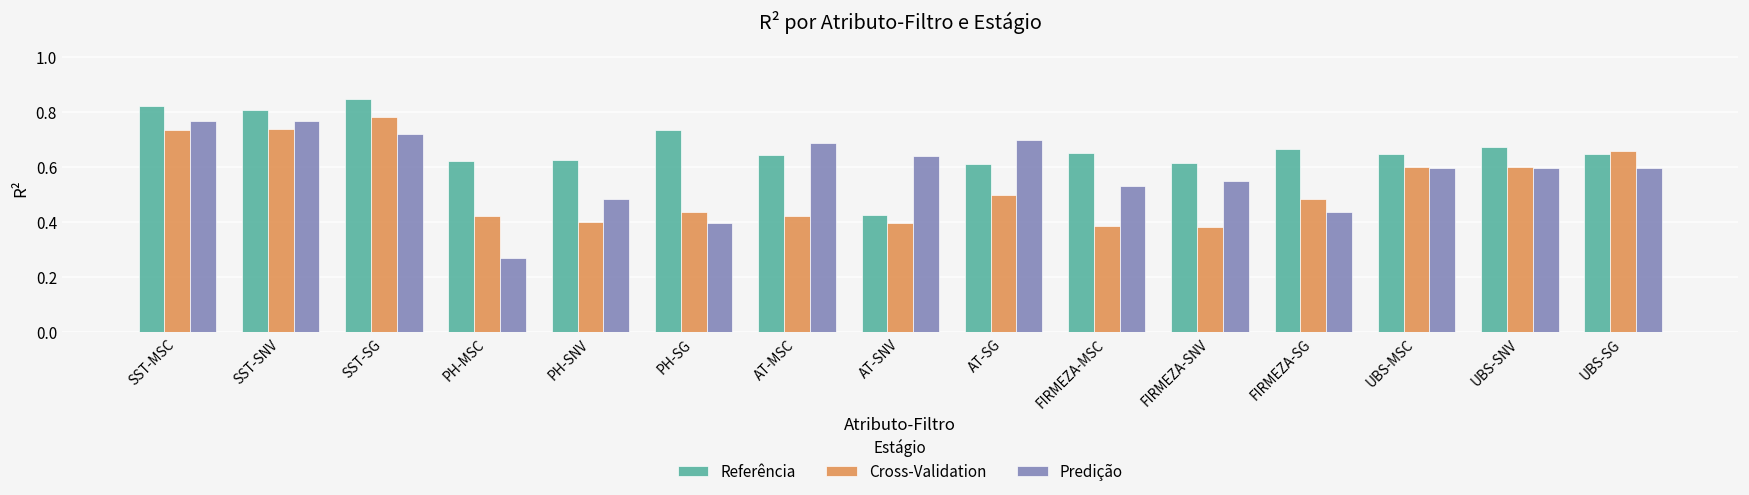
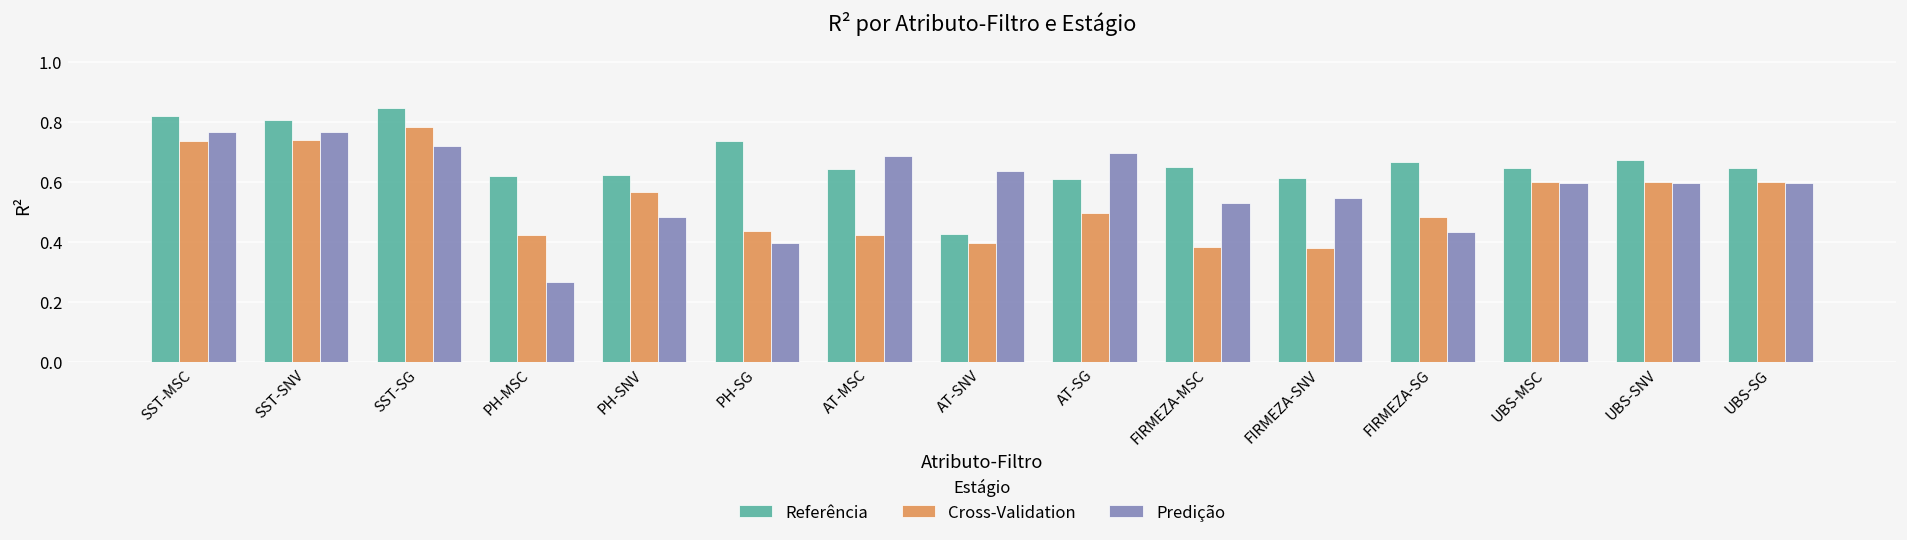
Cross-Validation, PH-SNV: 0.40 -> 0.57
Cross-Validation, UBS-SG: 0.66 -> 0.60
